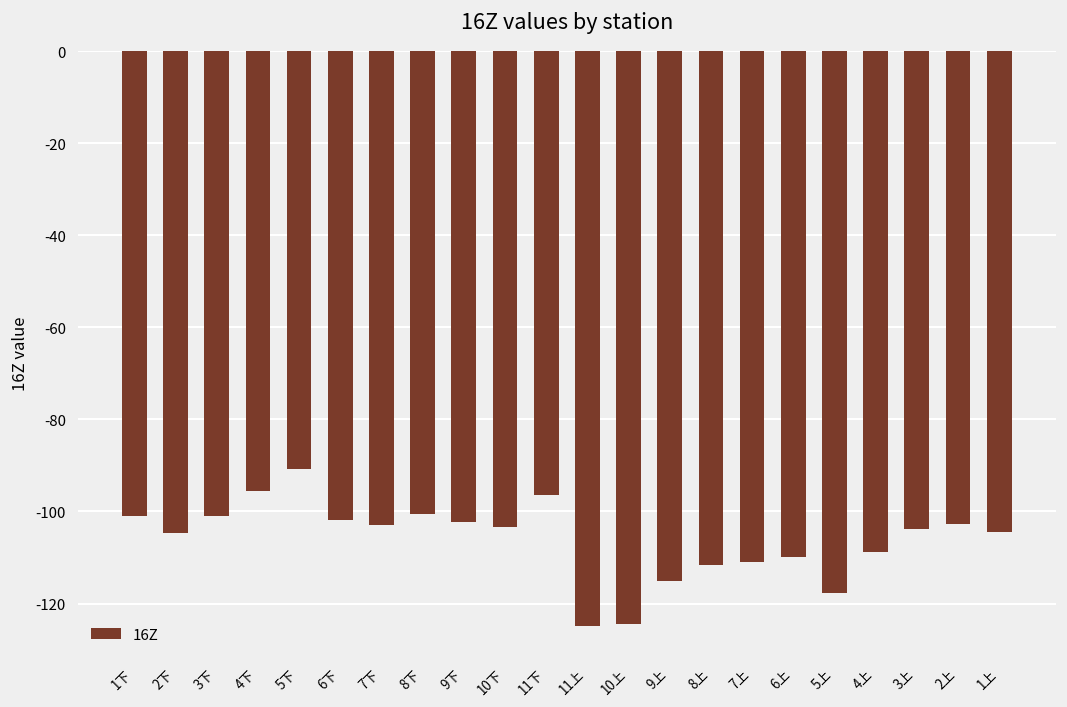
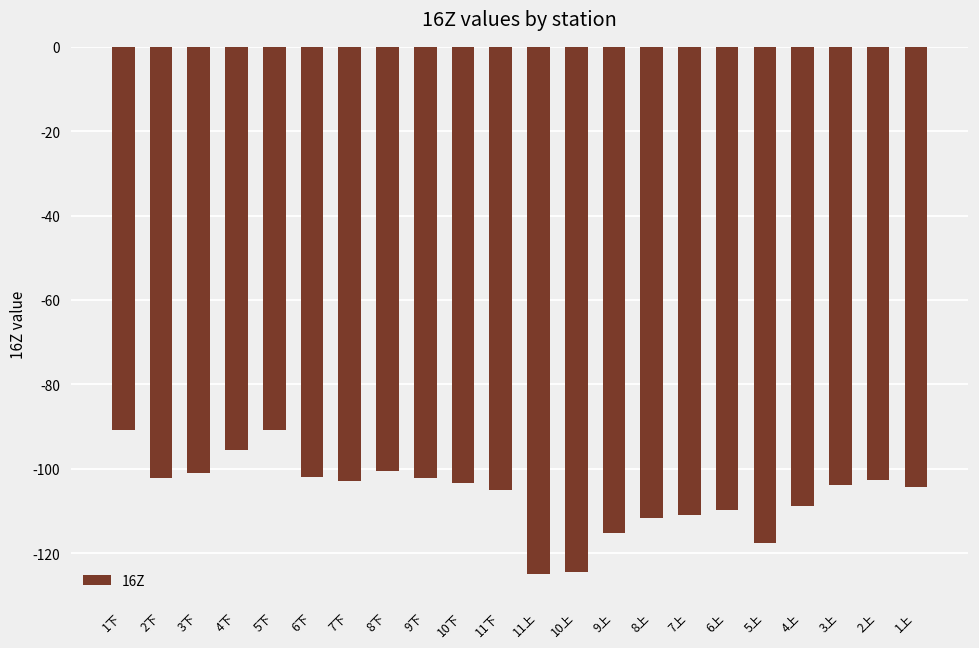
1下: -101 -> -91
2下: -105 -> -102
11下: -96 -> -105
